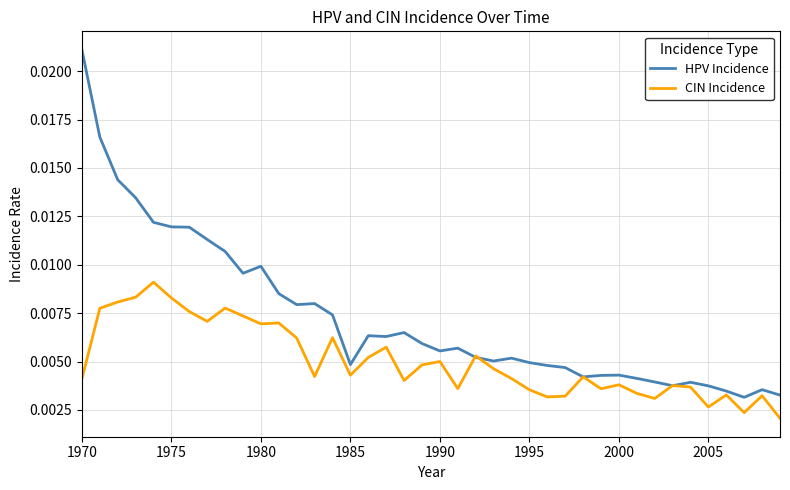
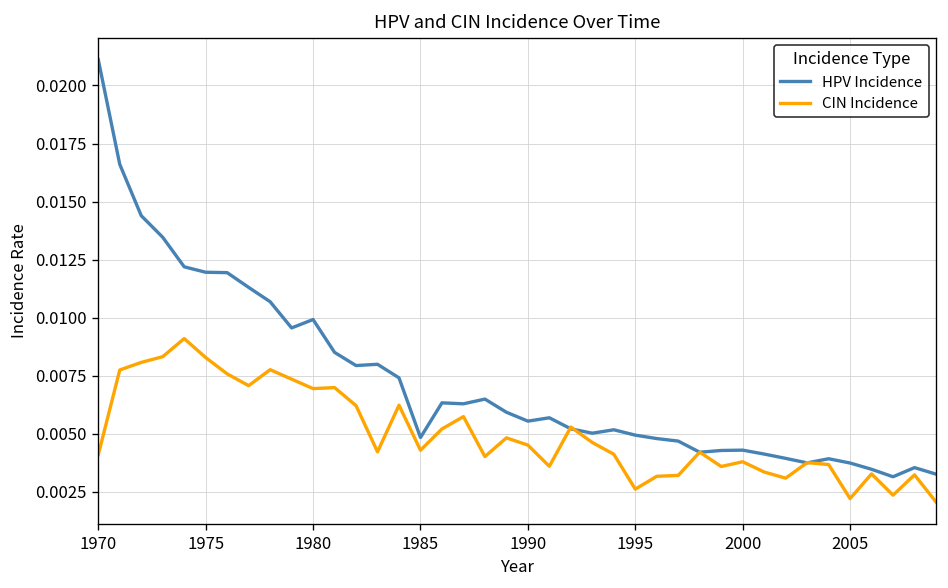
CIN Incidence, 1990: 0.0050 -> 0.0045
CIN Incidence, 1995: 0.0035 -> 0.0026
CIN Incidence, 2005: 0.0027 -> 0.0022
